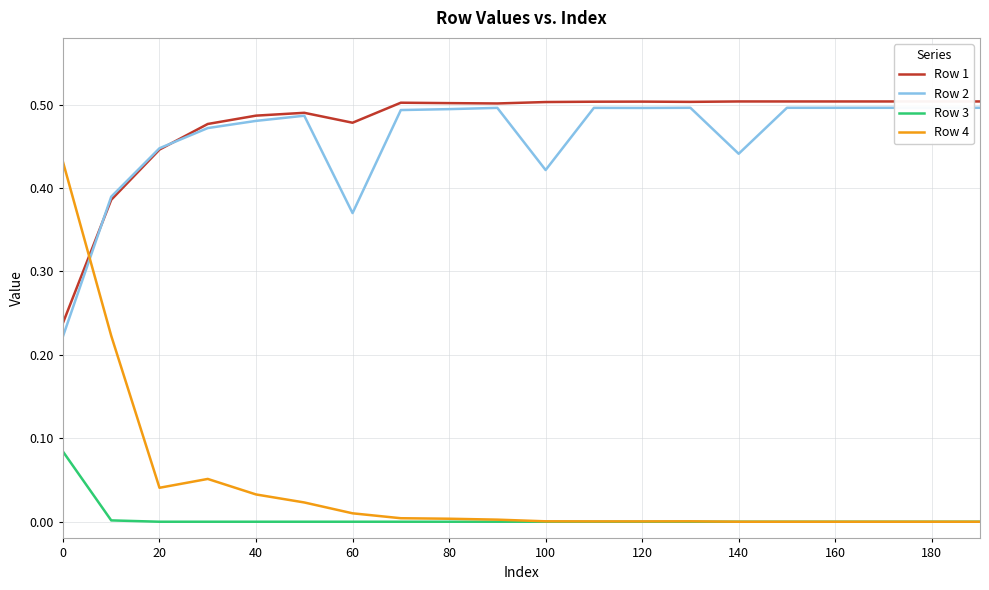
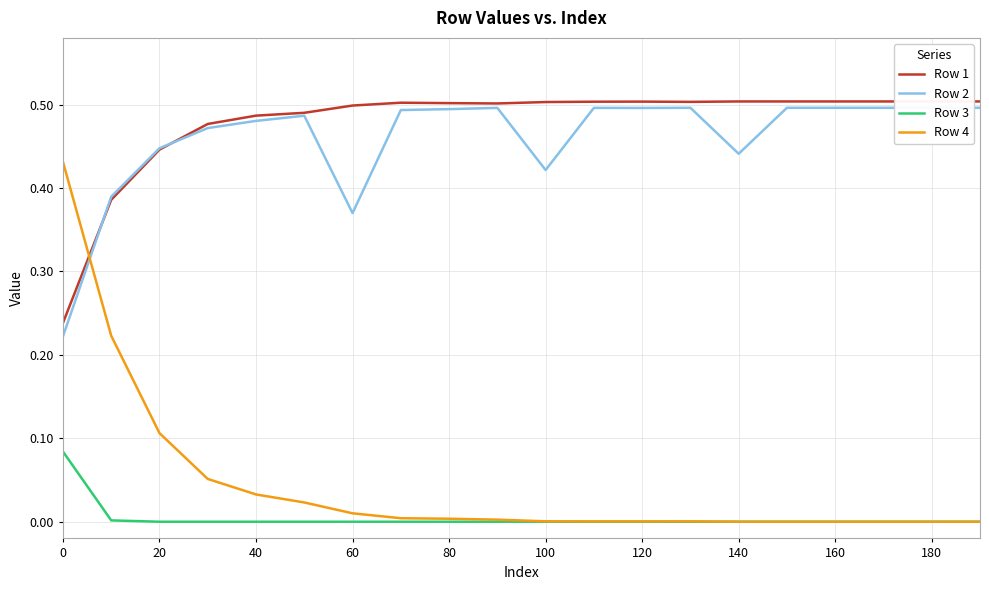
Row 4, 20: 0.04 -> 0.11
Row 1, 60: 0.48 -> 0.50
